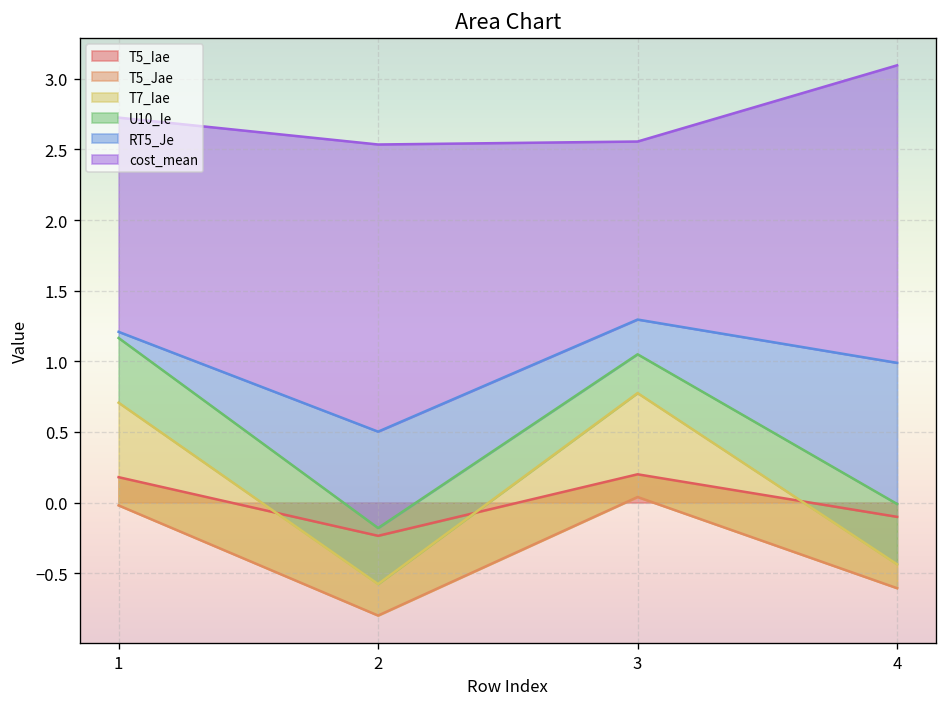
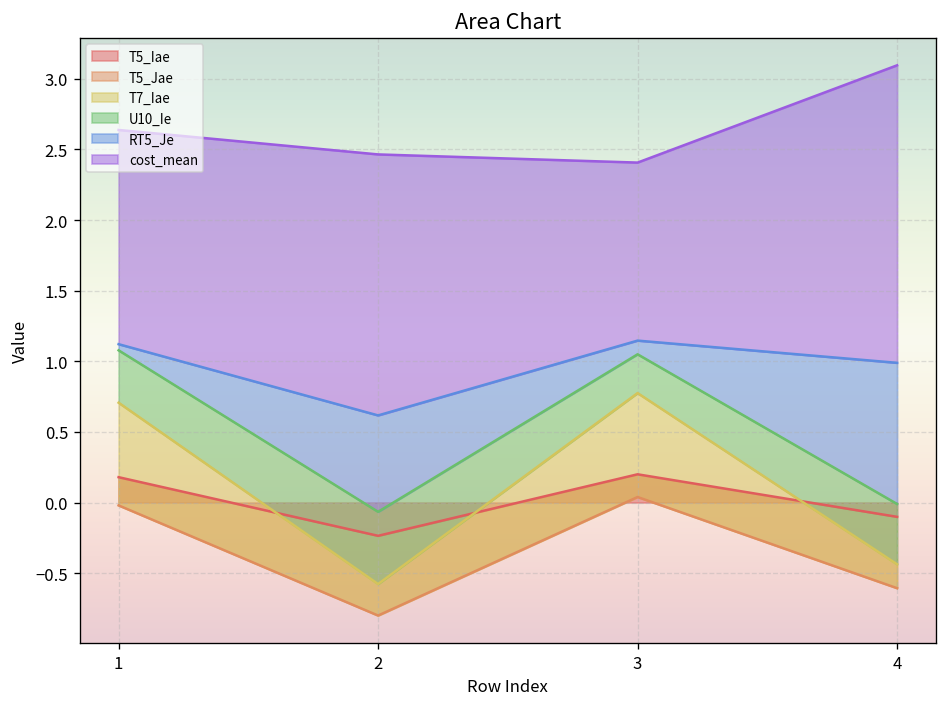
U10_Ie, 1: 0.46 -> 0.37
U10_Ie, 2: 0.40 -> 0.51
cost_mean, 2: 2.03 -> 1.85
RT5_Je, 3: 0.25 -> 0.10
